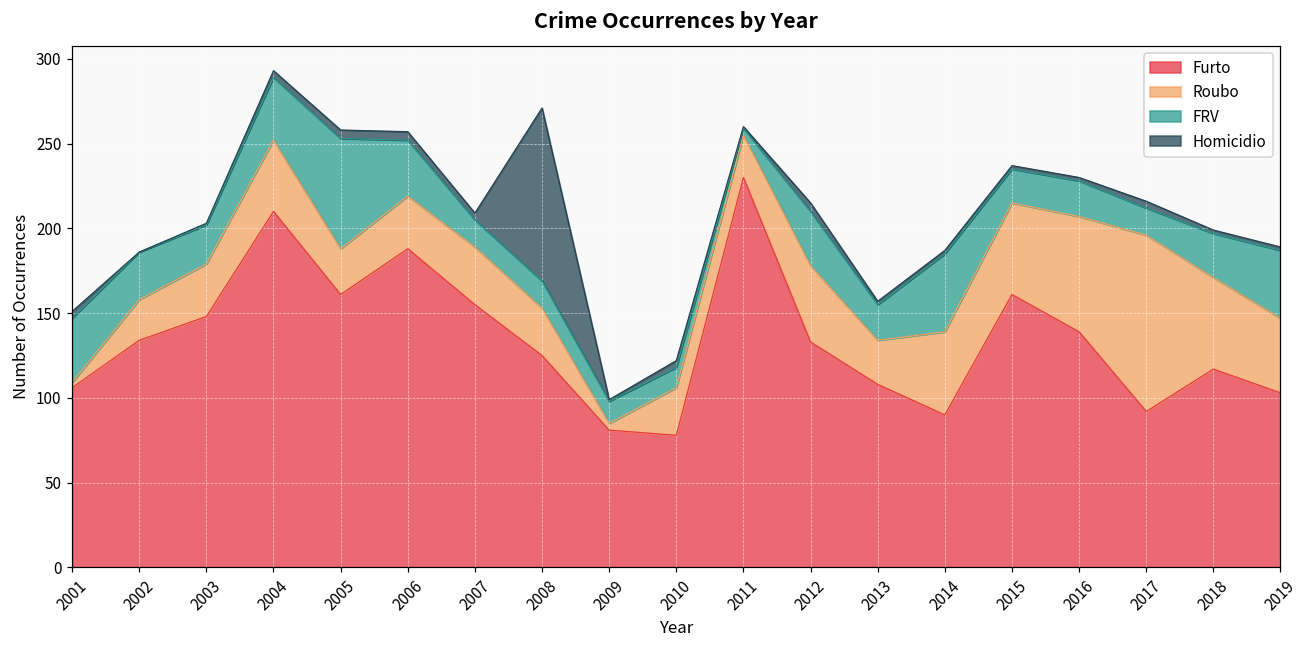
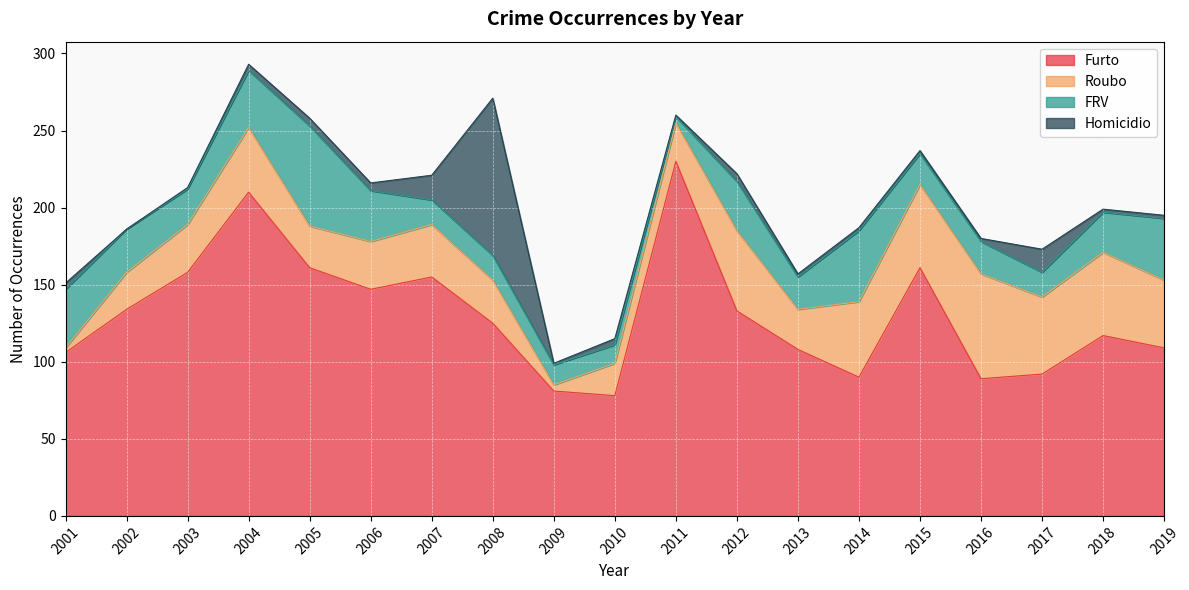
Furto, 2003: 148 -> 158
Furto, 2006: 188 -> 147
Homicidio, 2007: 4 -> 16
Roubo, 2010: 28 -> 21
Roubo, 2012: 45 -> 52
Furto, 2016: 139 -> 89
Roubo, 2017: 104 -> 50
Homicidio, 2017: 4 -> 15
Furto, 2019: 103 -> 109
